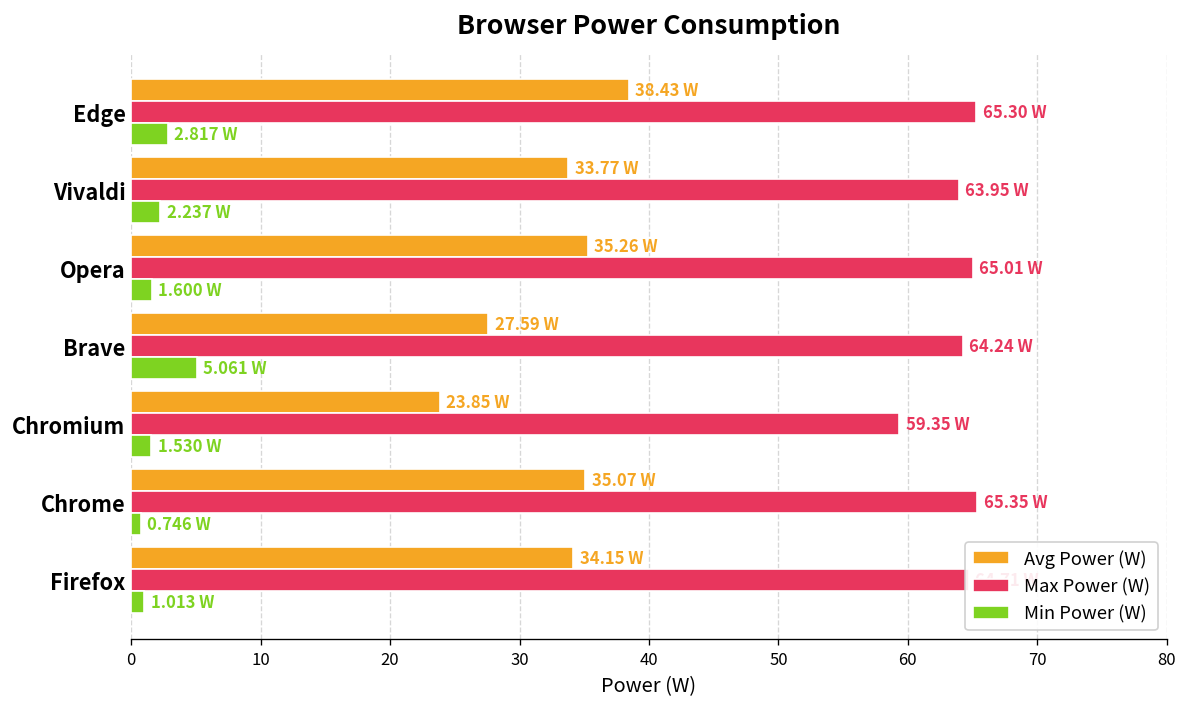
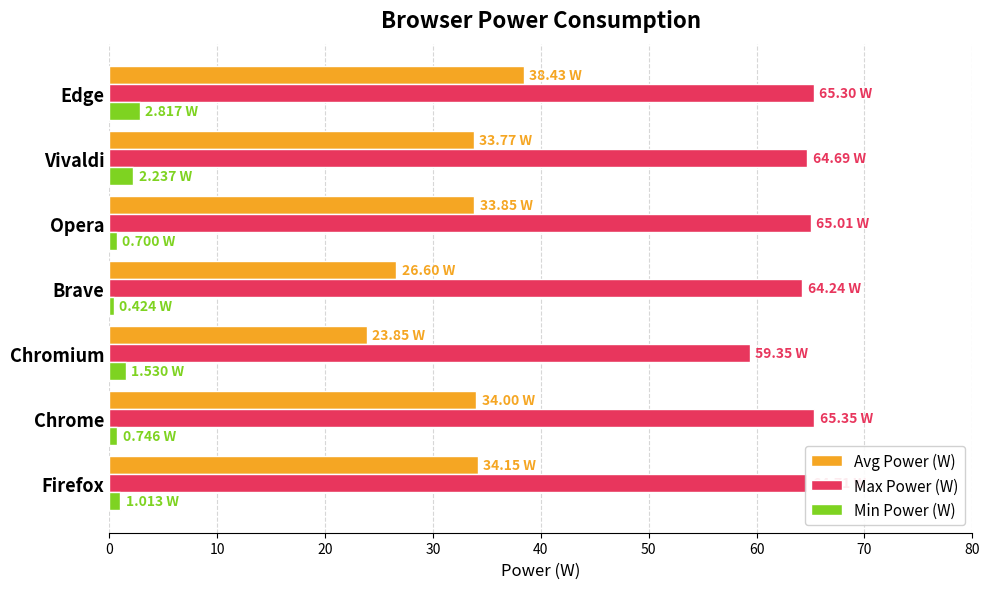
Max Power (W), Vivaldi: 63.95 -> 64.69
Avg Power (W), Opera: 35.26 -> 33.85
Min Power (W), Opera: 1.600 -> 0.700
Avg Power (W), Brave: 27.59 -> 26.60
Min Power (W), Brave: 5.061 -> 0.424
Avg Power (W), Chrome: 35.07 -> 34.00
